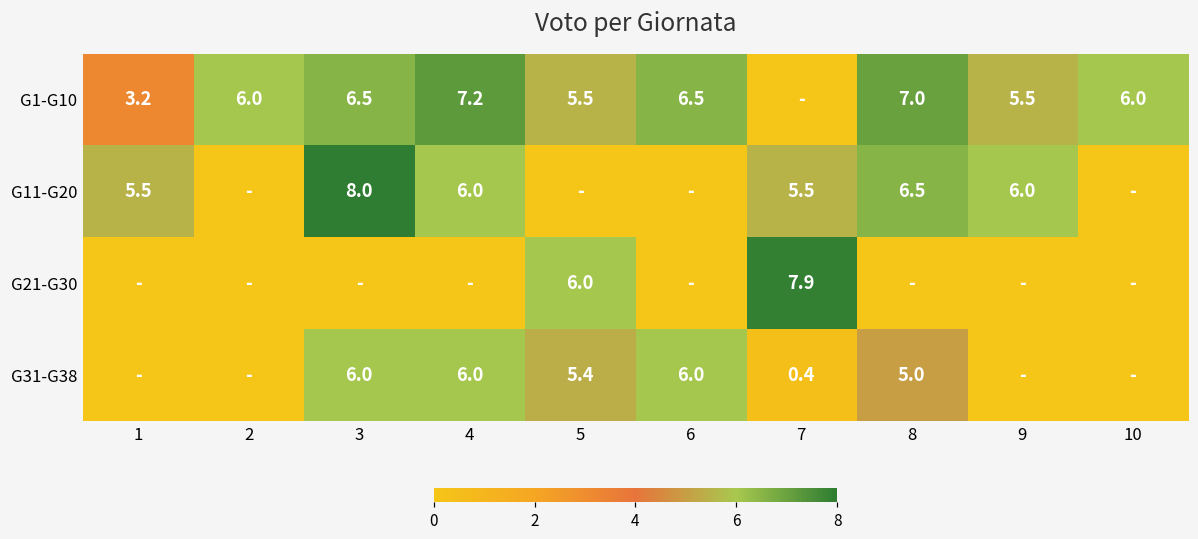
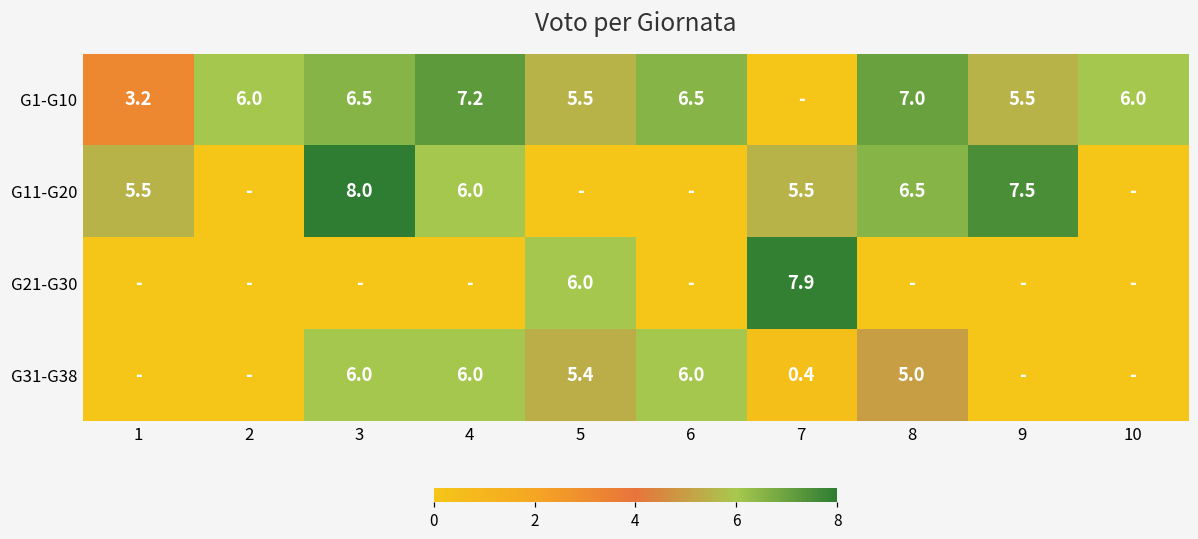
G11-G20, 9: 6.0 -> 7.5
